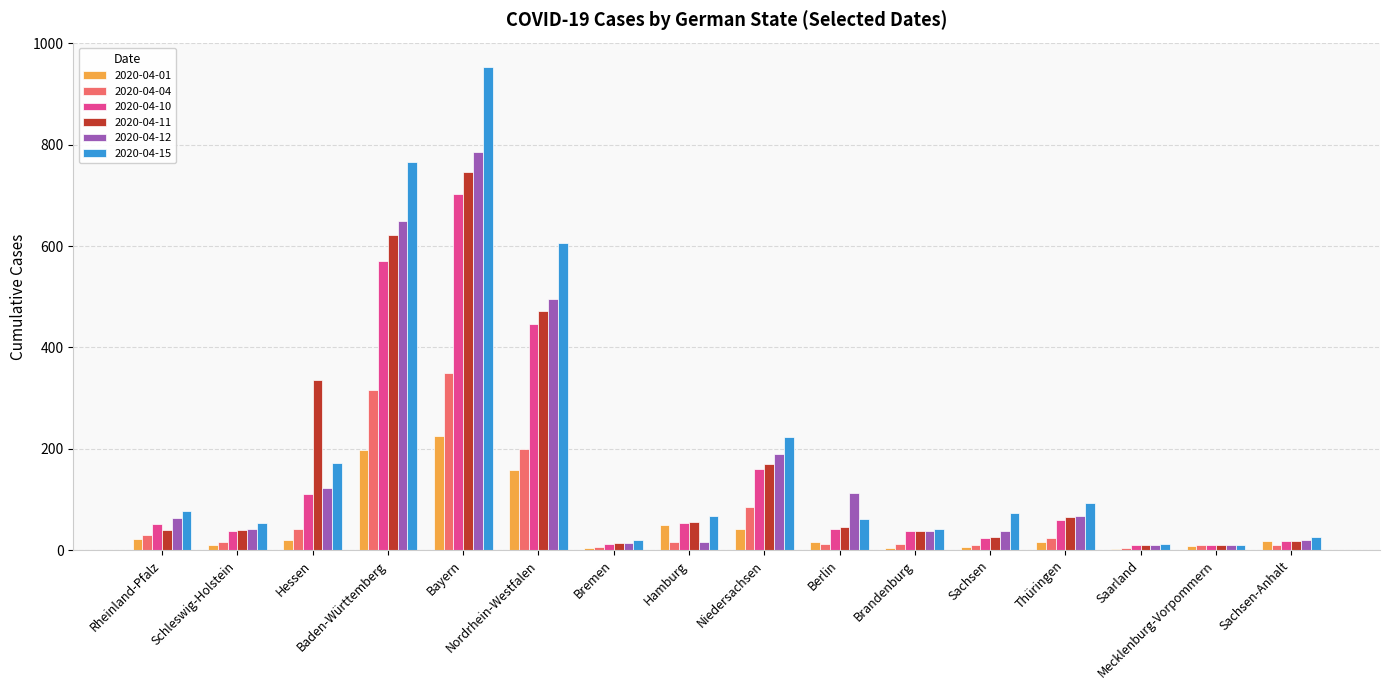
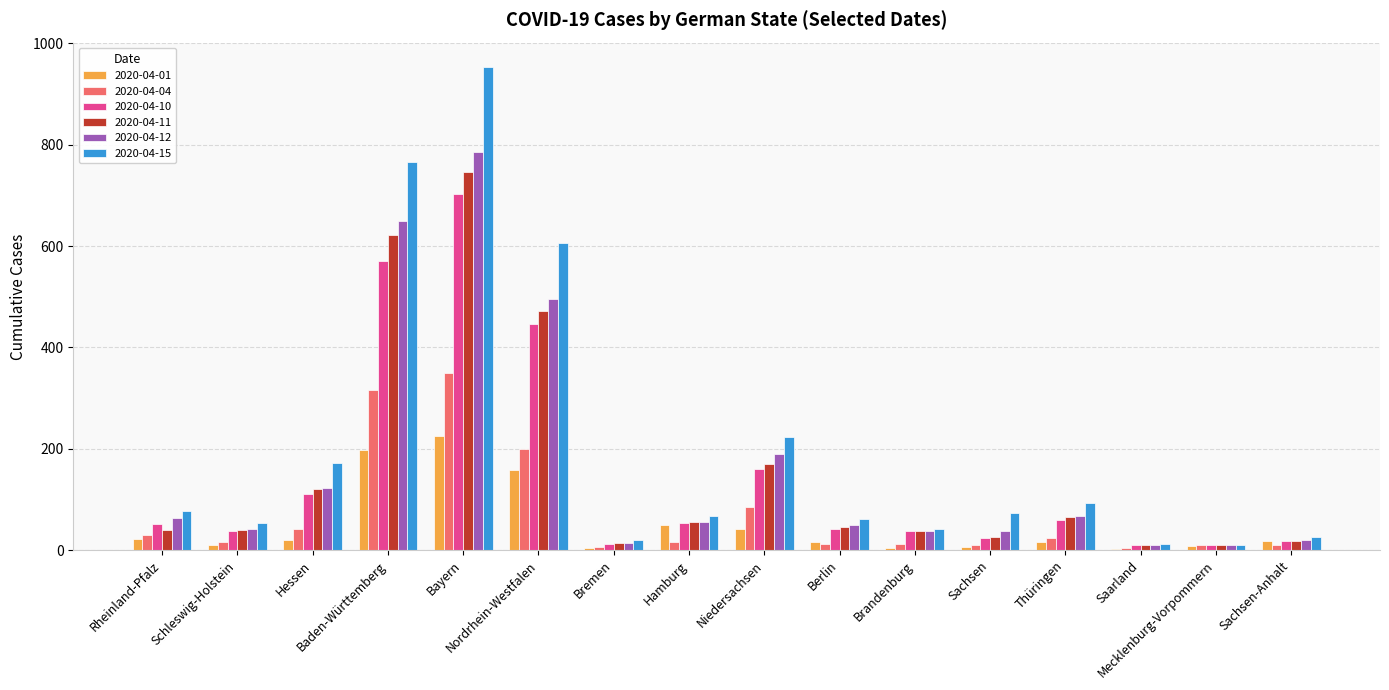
2020-04-11, Hessen: 340 -> 120
2020-04-12, Hamburg: 20 -> 60
2020-04-12, Berlin: 110 -> 50
